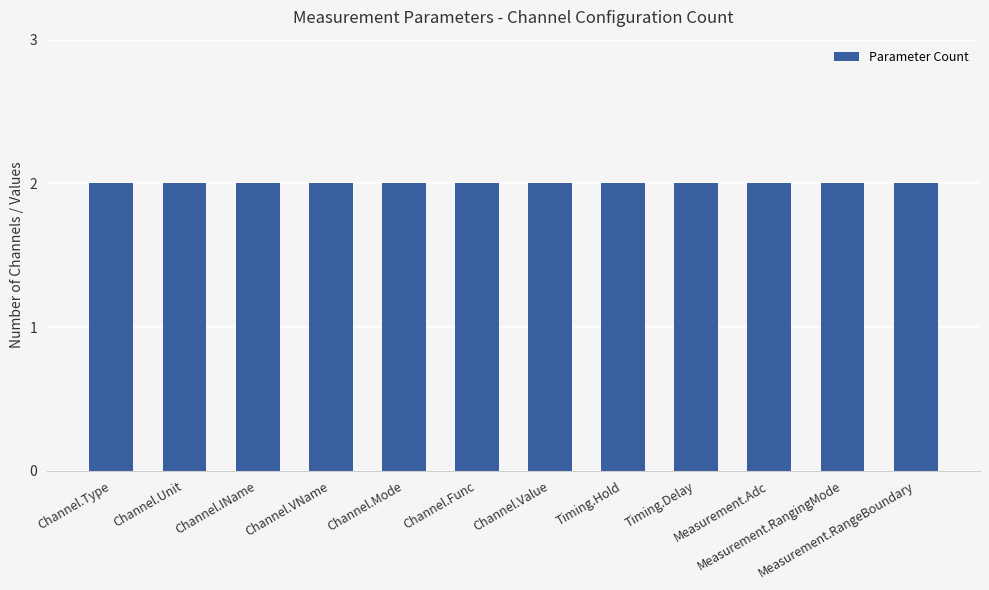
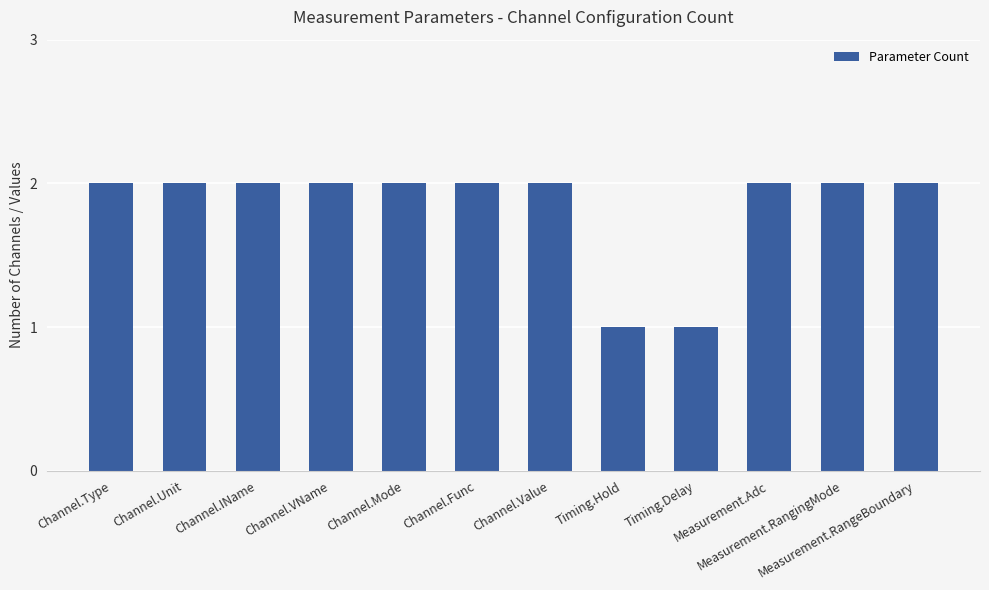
Timing.Hold: 2 -> 1
Timing.Delay: 2 -> 1
